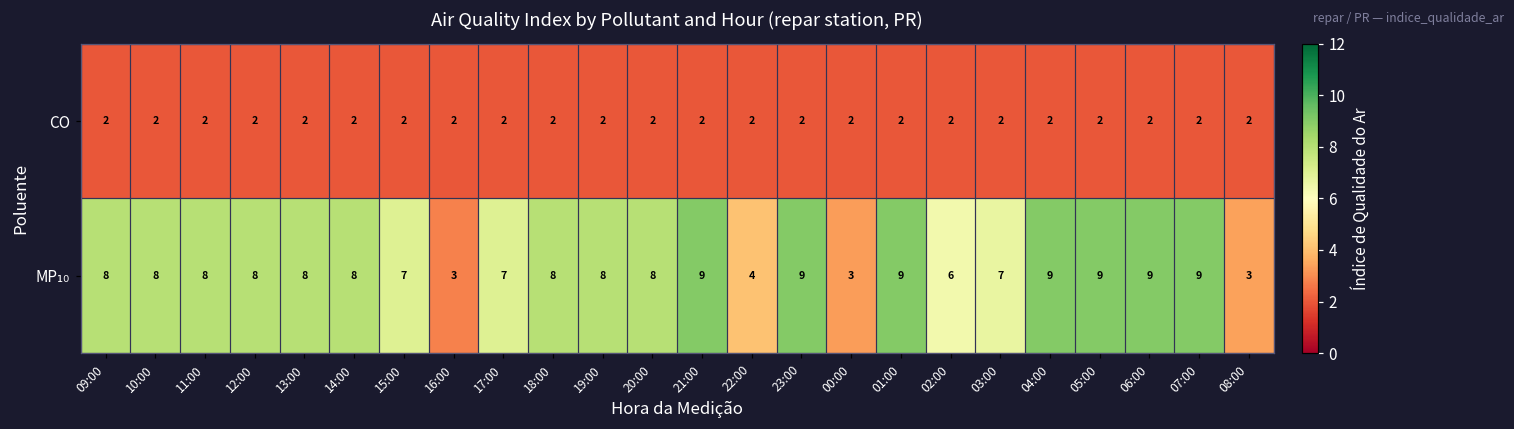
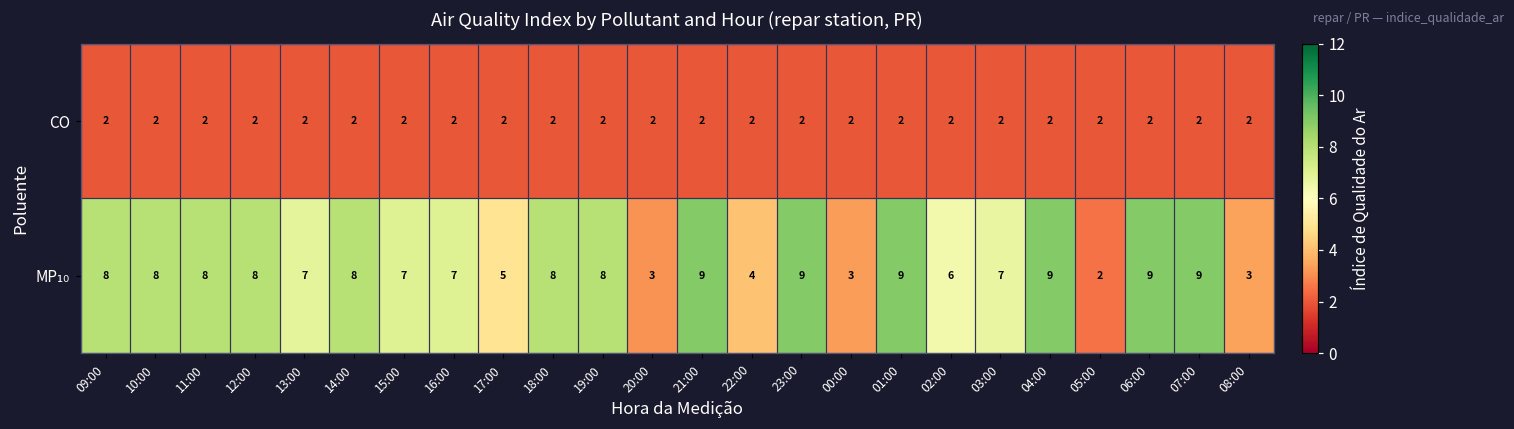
MP₁₀, 13:00: 8 -> 7
MP₁₀, 16:00: 3 -> 7
MP₁₀, 17:00: 7 -> 5
MP₁₀, 20:00: 8 -> 3
MP₁₀, 05:00: 9 -> 2
